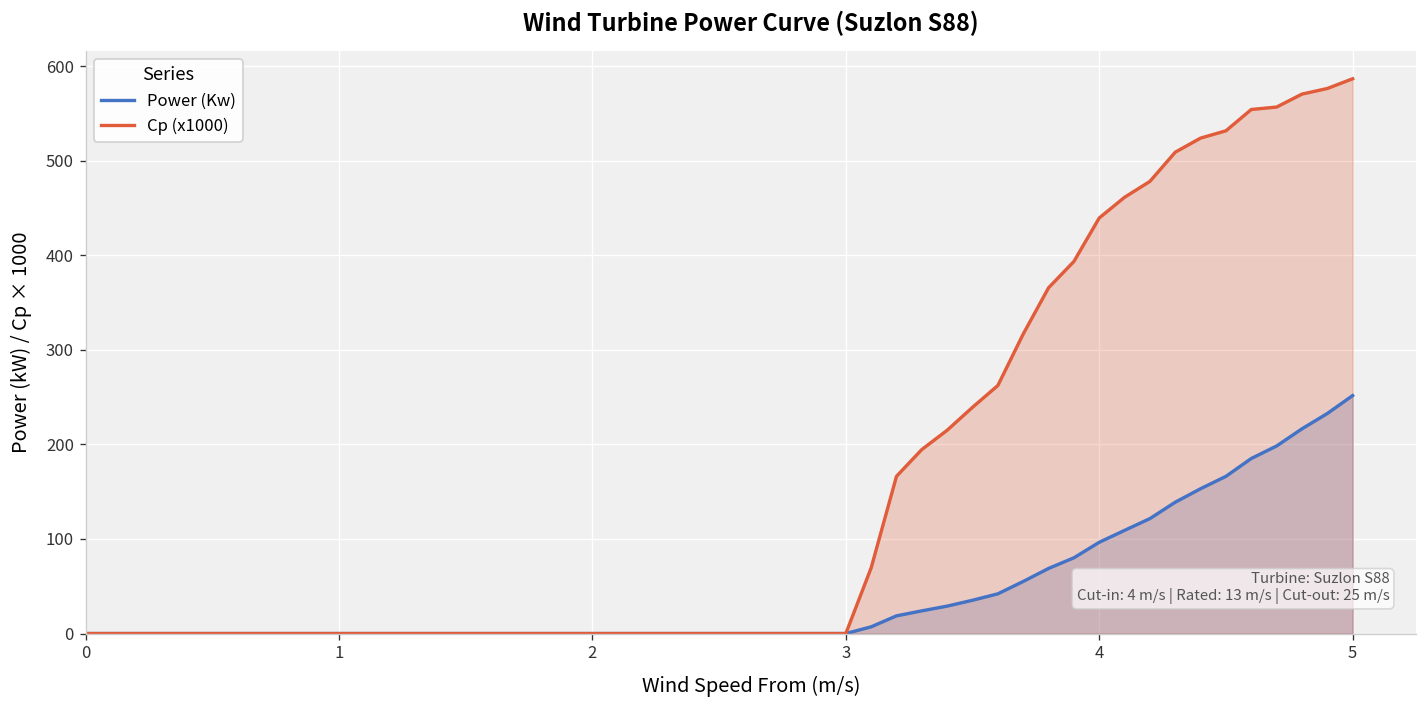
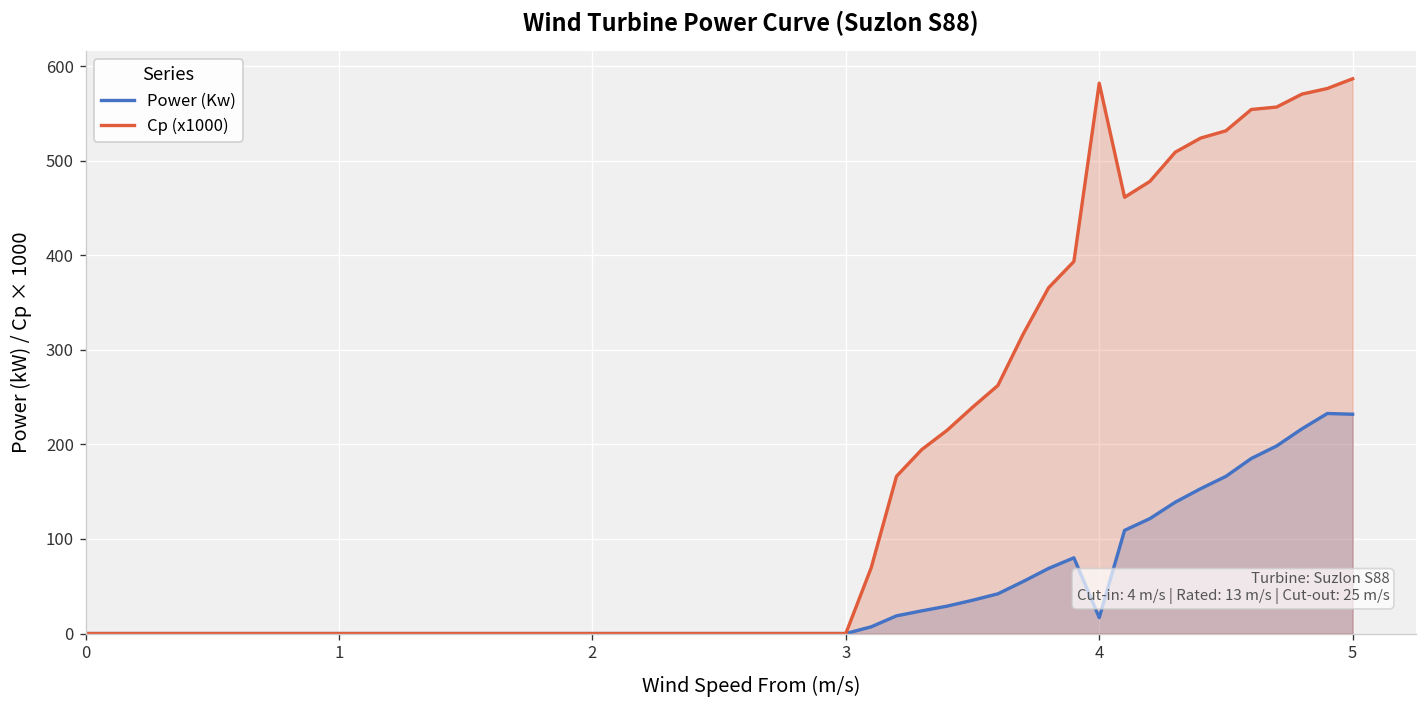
Power (Kw), 4: 100 -> 20
Cp (x1000), 4: 440 -> 580
Power (Kw), 5: 250 -> 230
